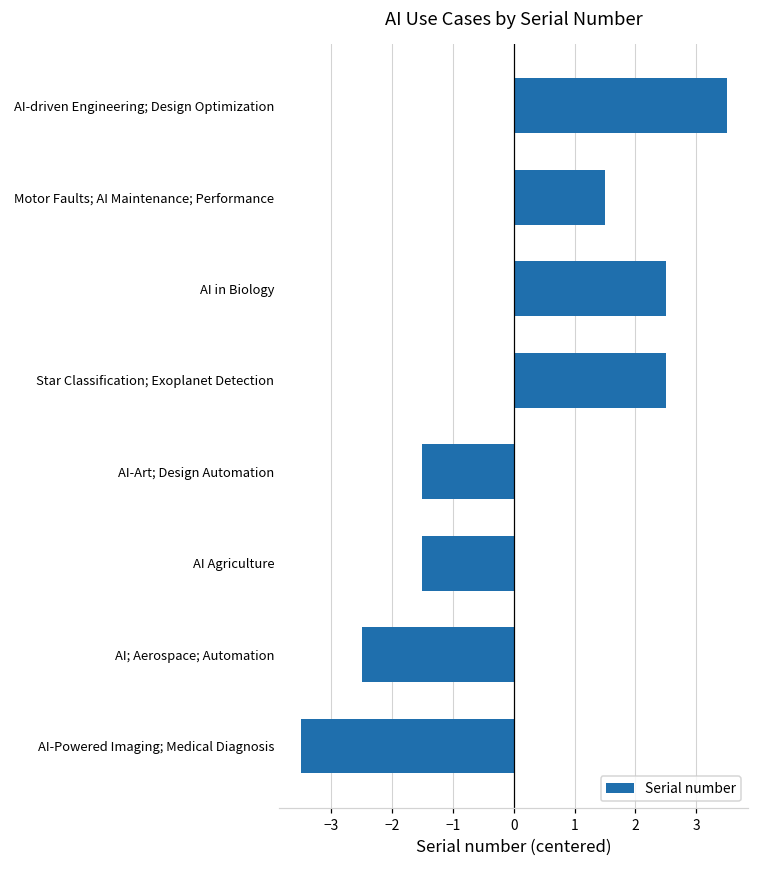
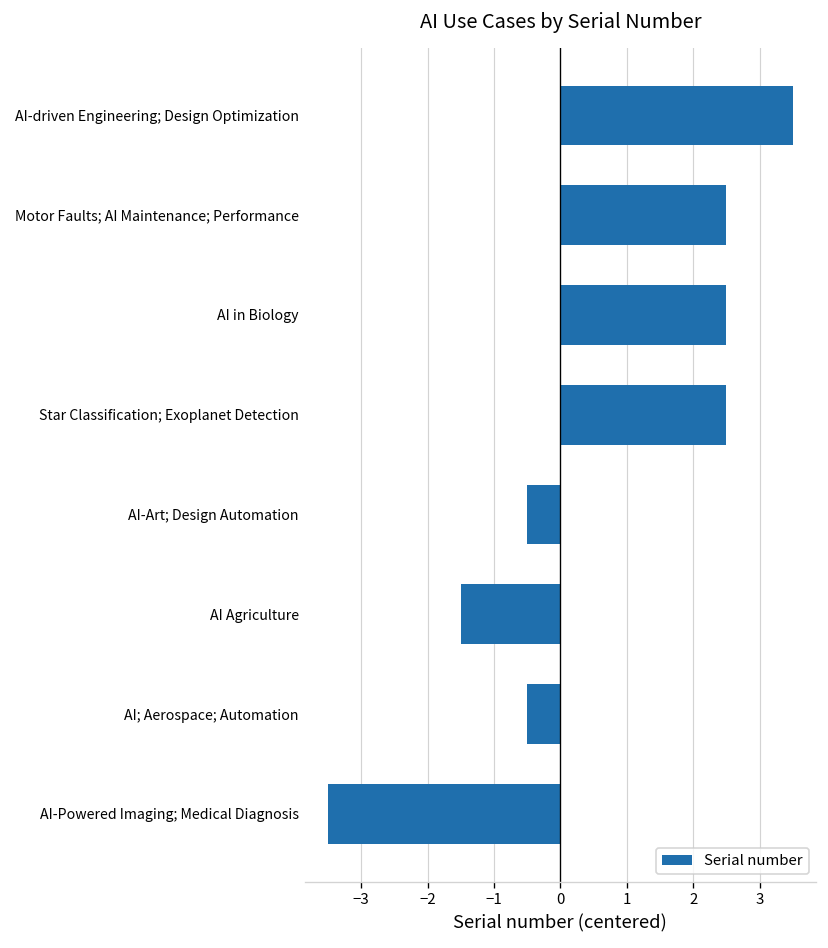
Motor Faults; AI Maintenance; Performance: 1.5 -> 2.5
AI-Art; Design Automation: -1.5 -> -0.5
AI; Aerospace; Automation: -2.5 -> -0.5
